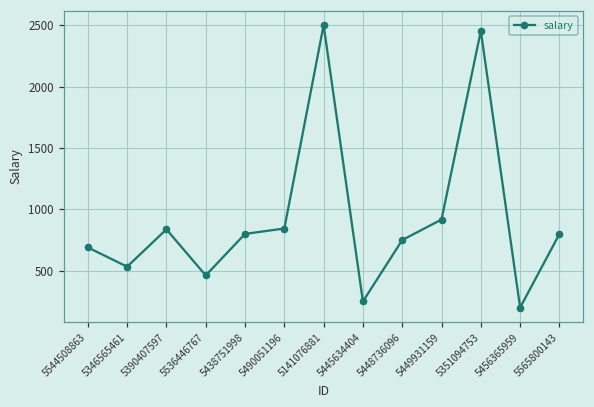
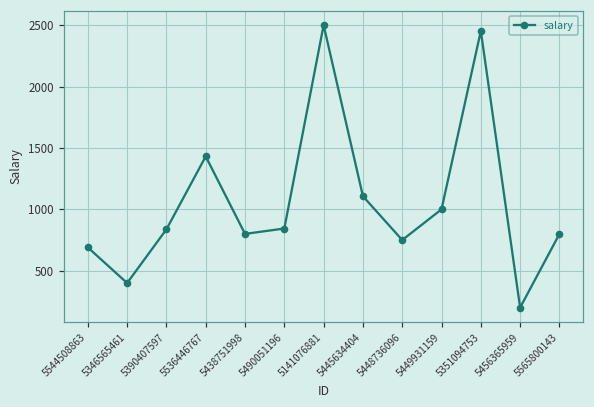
5346565461: 530 -> 400
5536446767: 460 -> 1430
5445634404: 250 -> 1110
5449931159: 920 -> 1000
